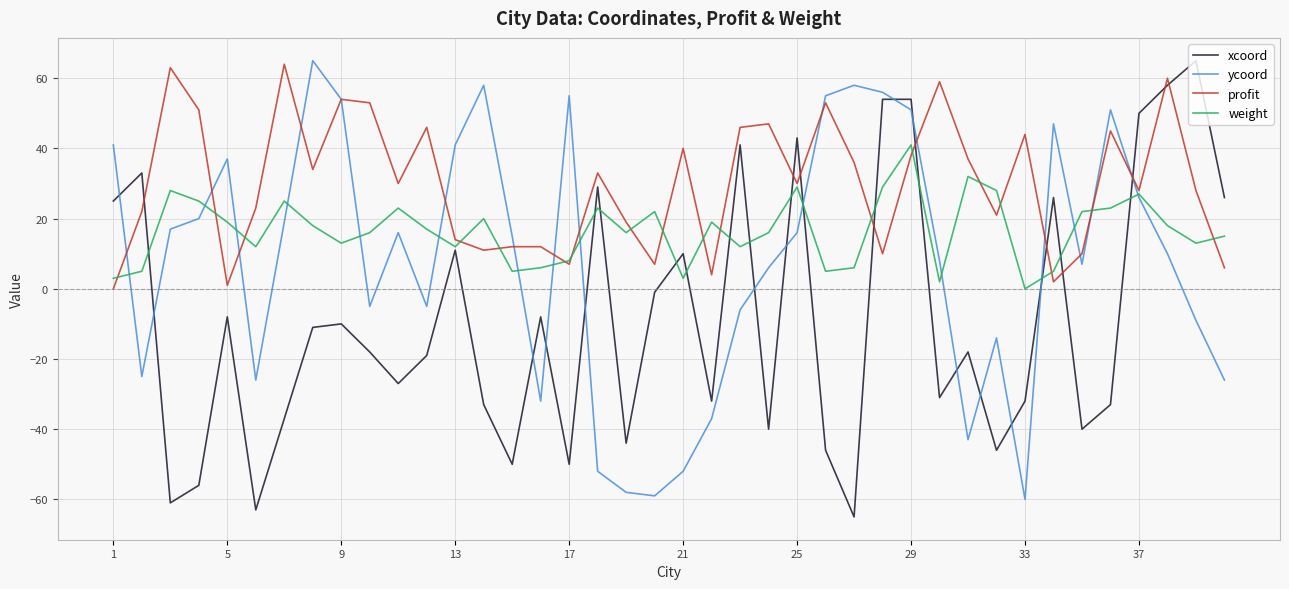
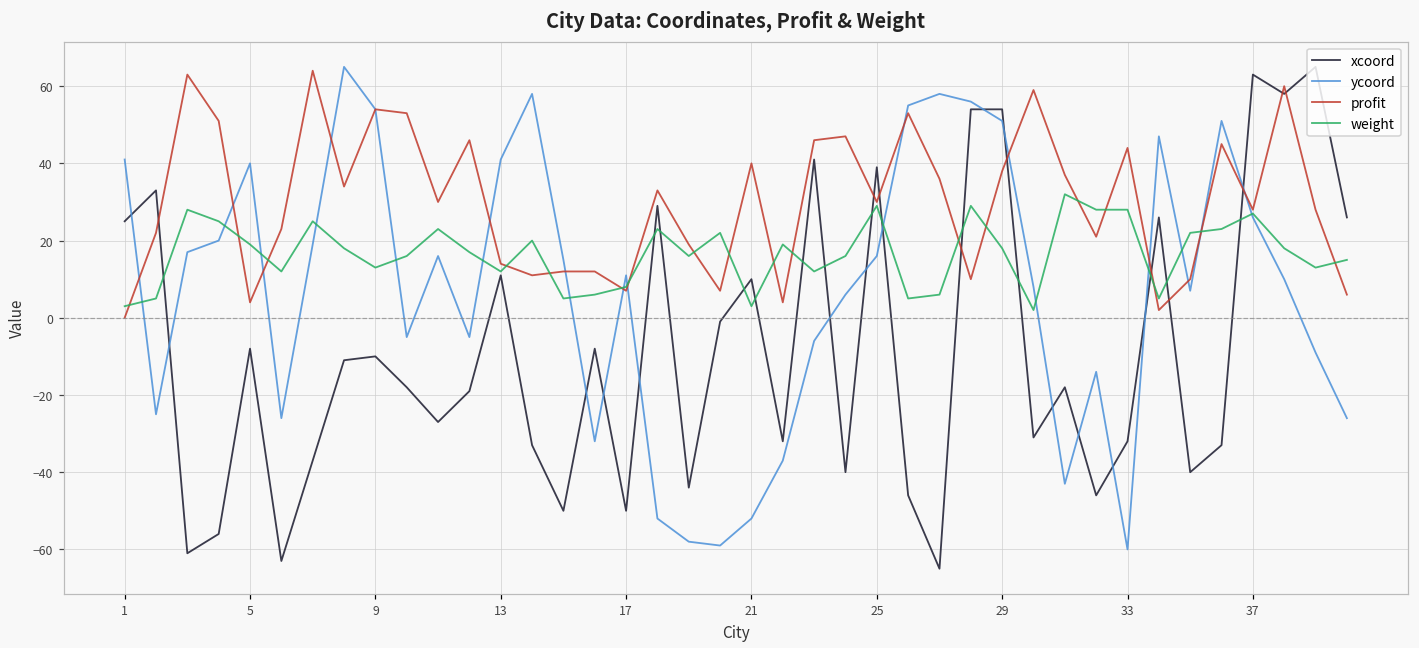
ycoord, 5: 37 -> 40
profit, 5: 1 -> 4
ycoord, 17: 55 -> 11
xcoord, 25: 43 -> 39
weight, 29: 41 -> 18
weight, 33: 0 -> 28
xcoord, 37: 50 -> 63
